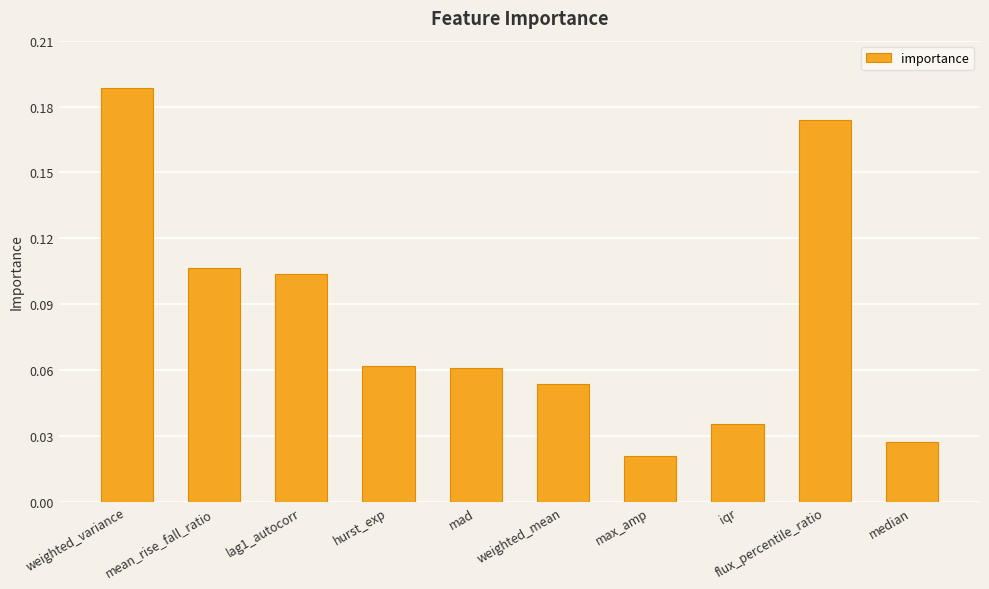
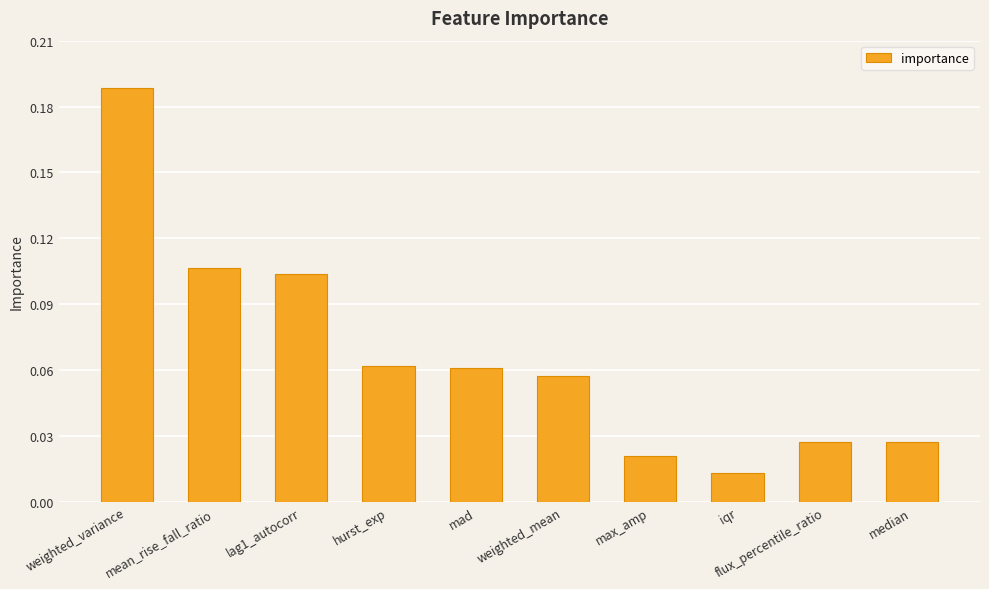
weighted_mean: 0.054 -> 0.057
iqr: 0.036 -> 0.013
flux_percentile_ratio: 0.174 -> 0.027
